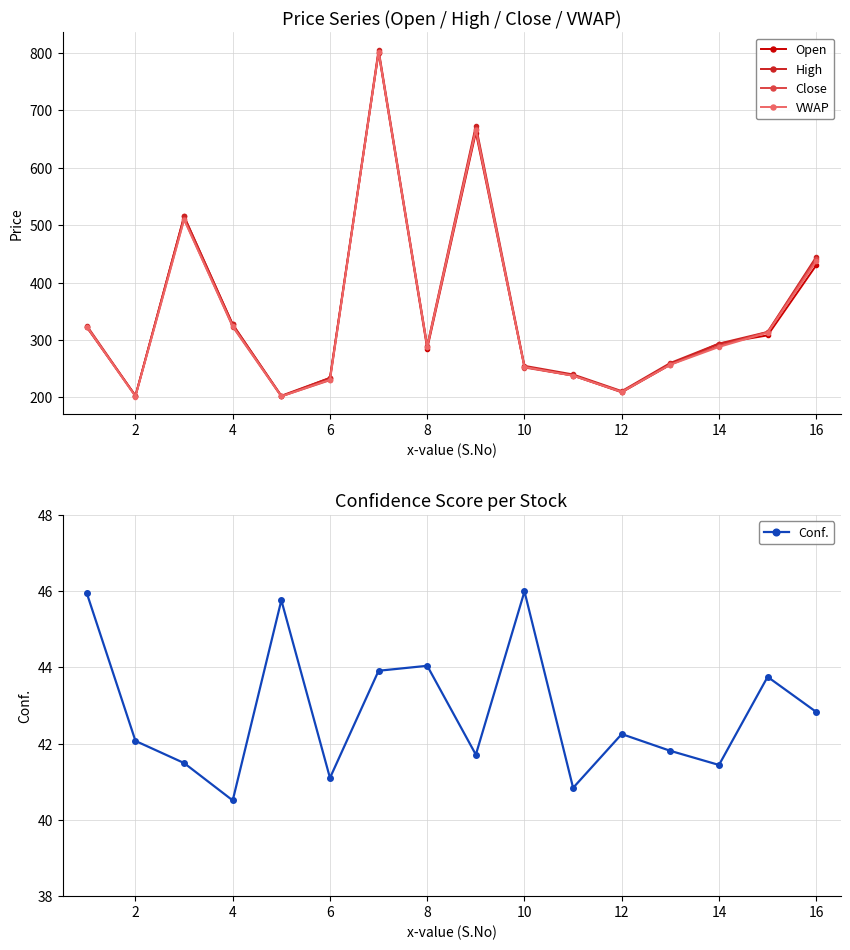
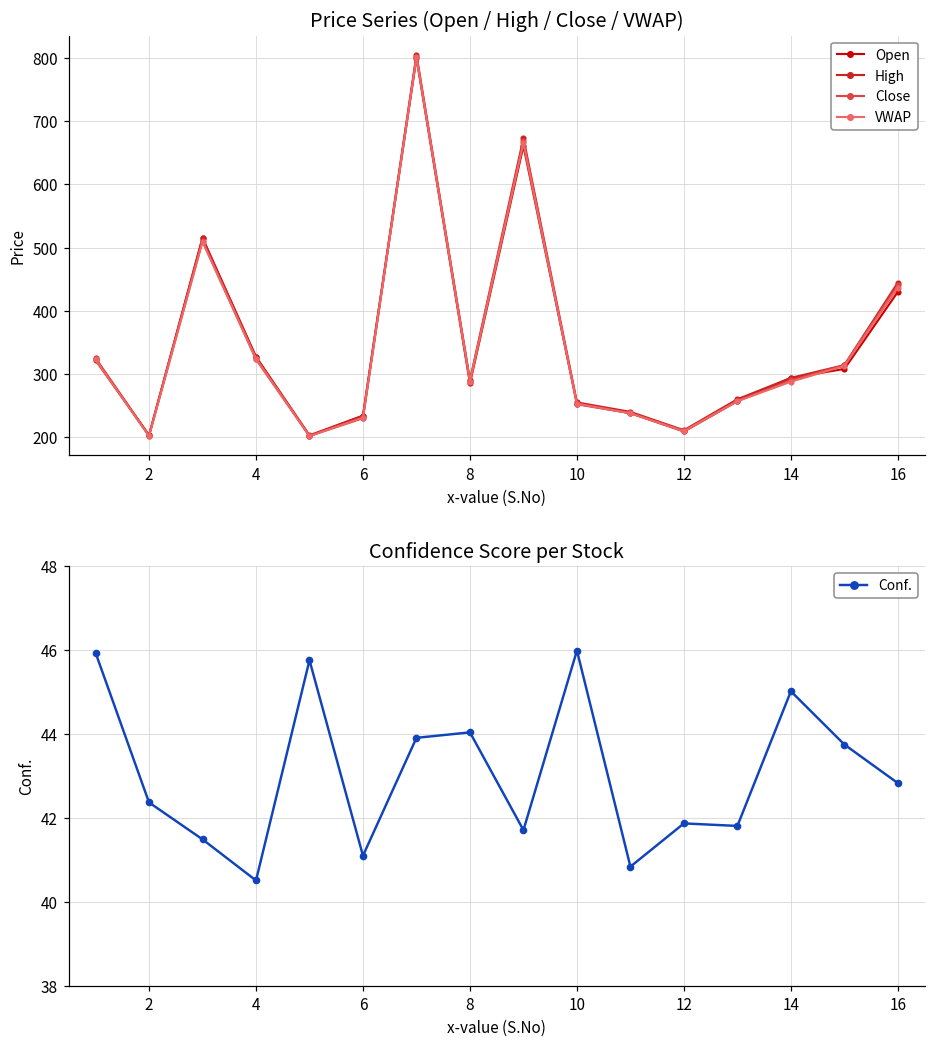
Confidence Score per Stock, 2: 42.1 -> 42.4
Confidence Score per Stock, 12: 42.3 -> 41.9
Confidence Score per Stock, 14: 41.4 -> 45.0
